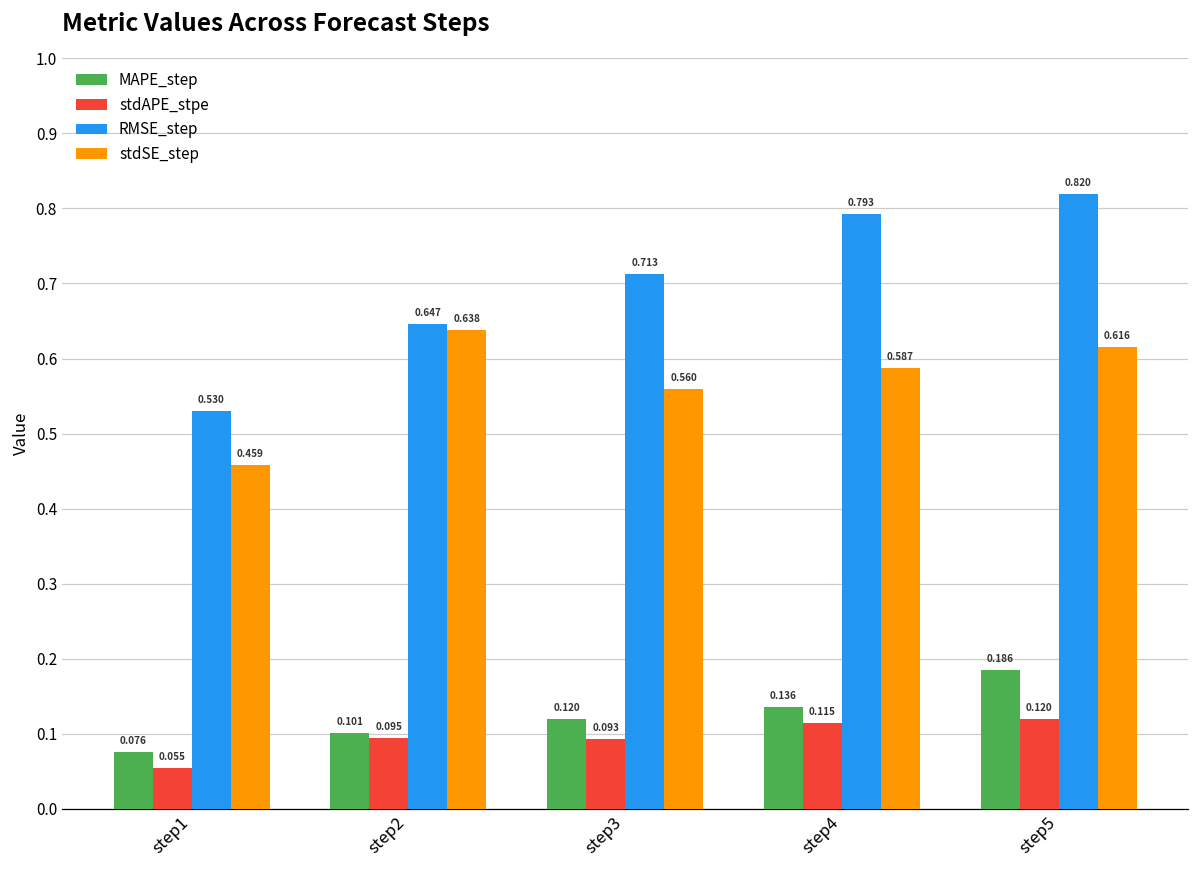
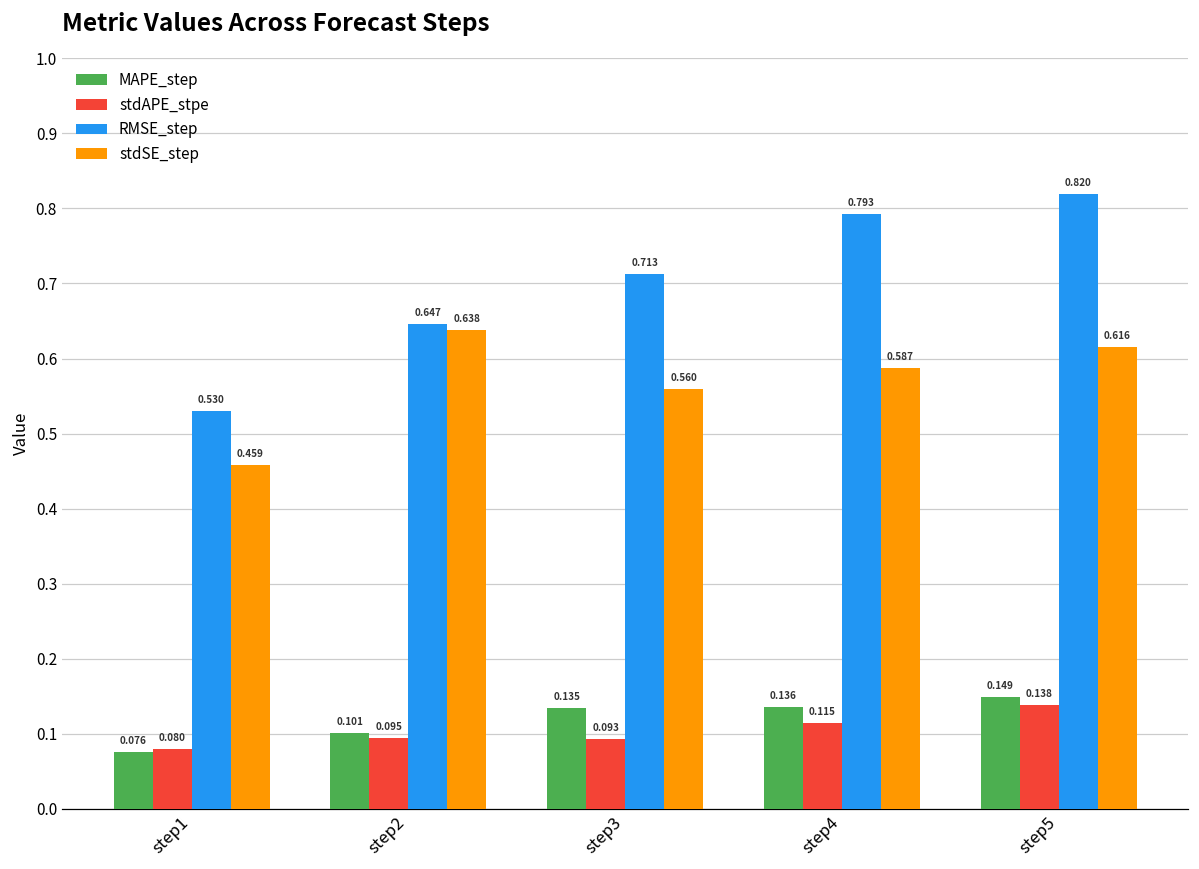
stdAPE_stpe, step1: 0.055 -> 0.080
MAPE_step, step3: 0.120 -> 0.135
MAPE_step, step5: 0.186 -> 0.149
stdAPE_stpe, step5: 0.120 -> 0.138
